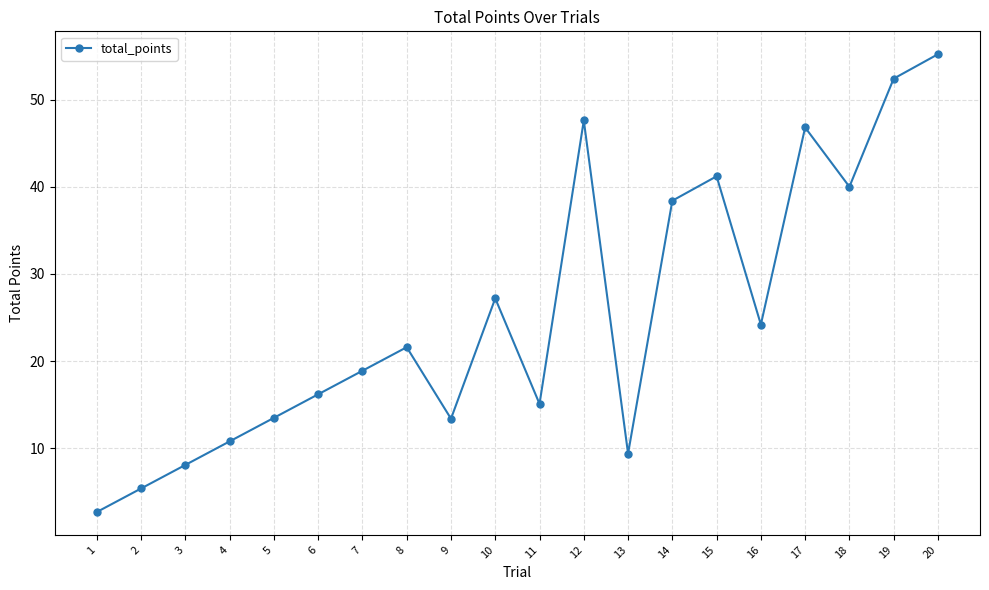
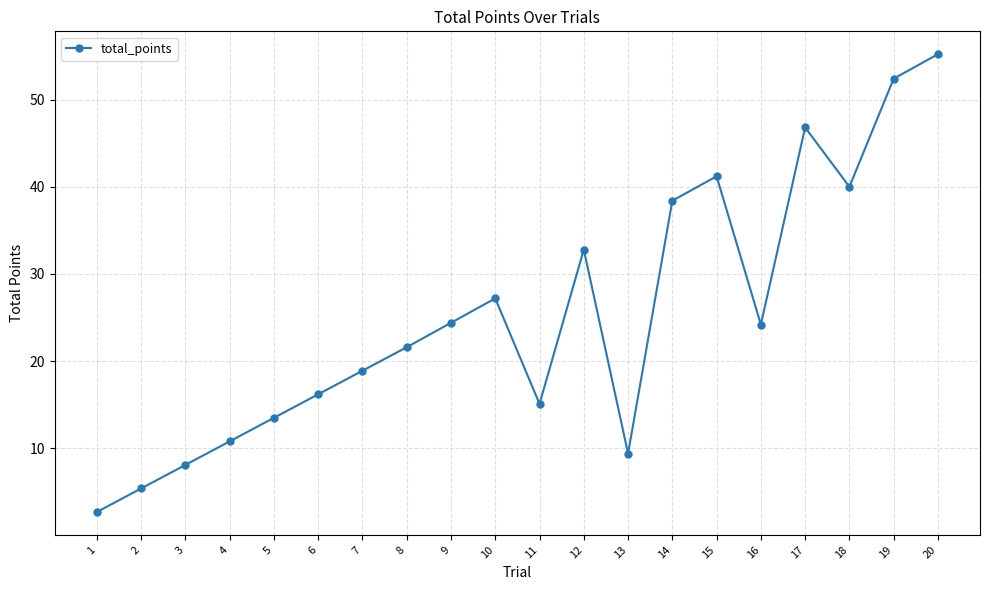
9: 13 -> 24
12: 48 -> 33
